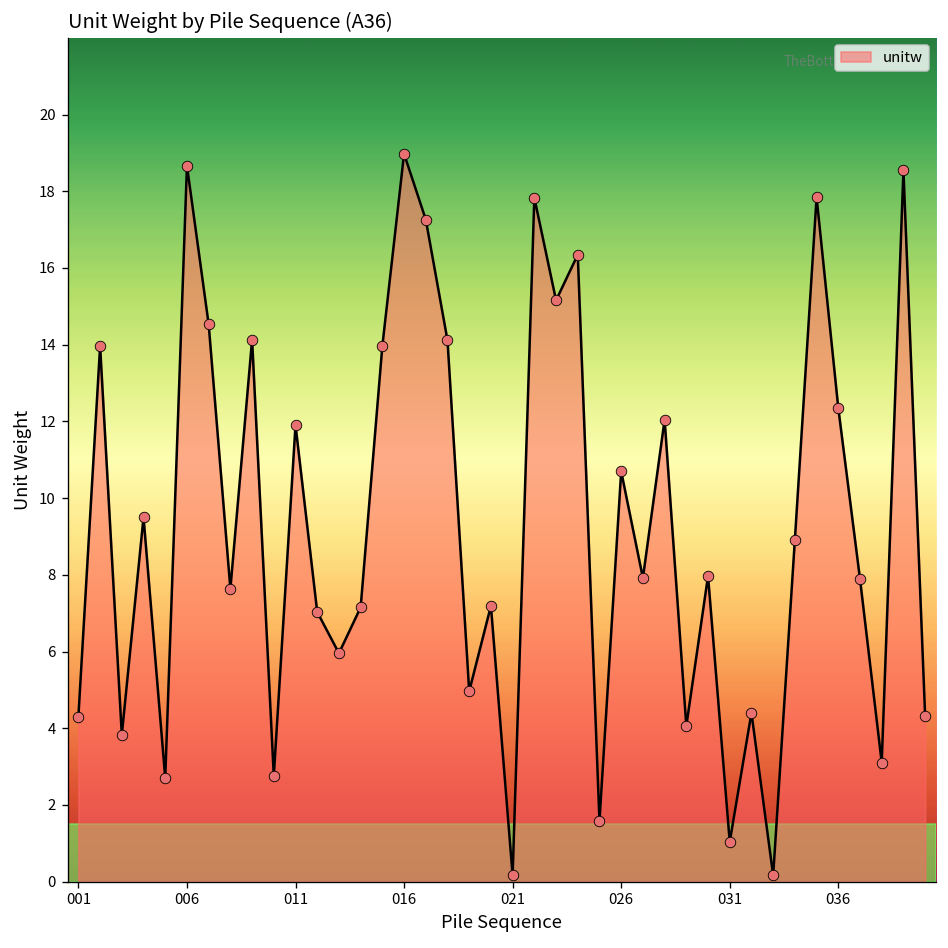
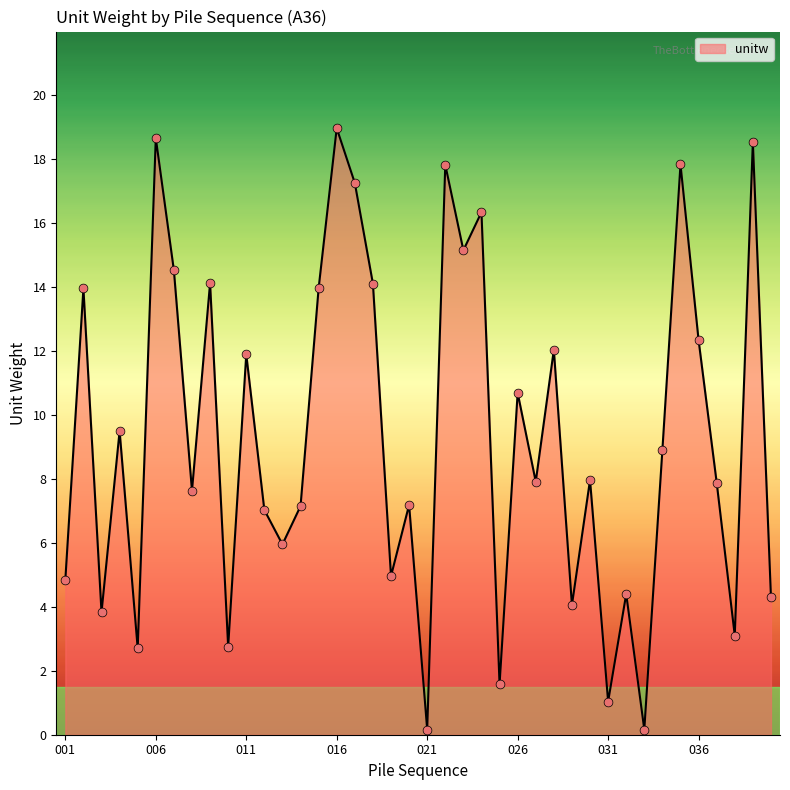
001: 4.3 -> 4.8
